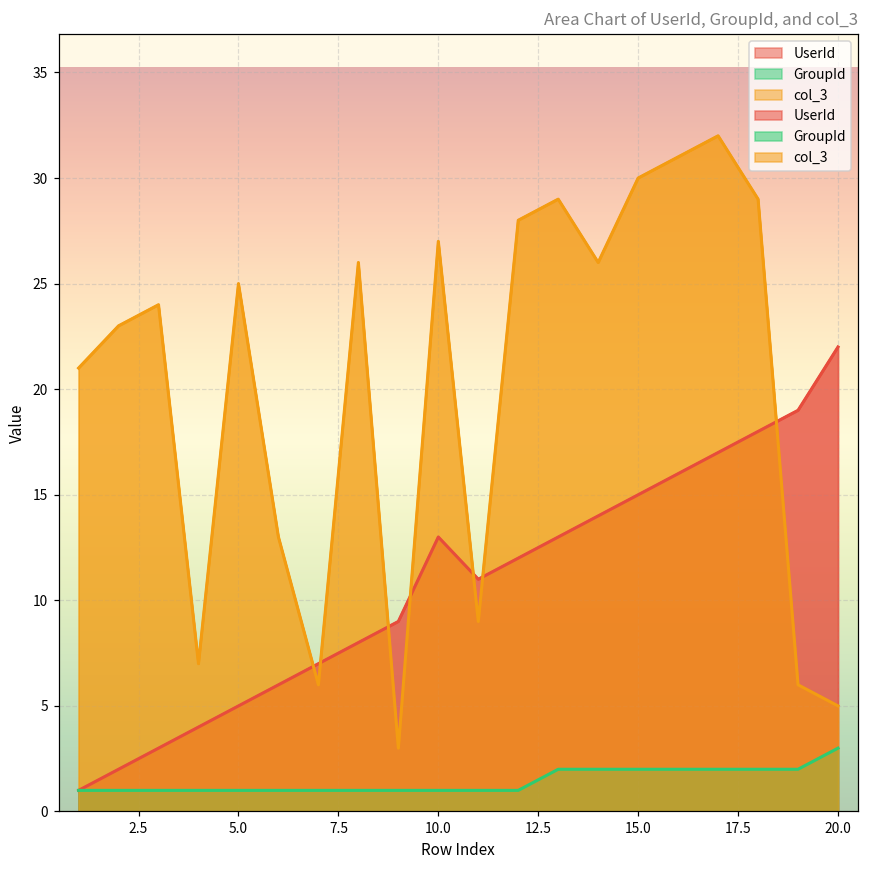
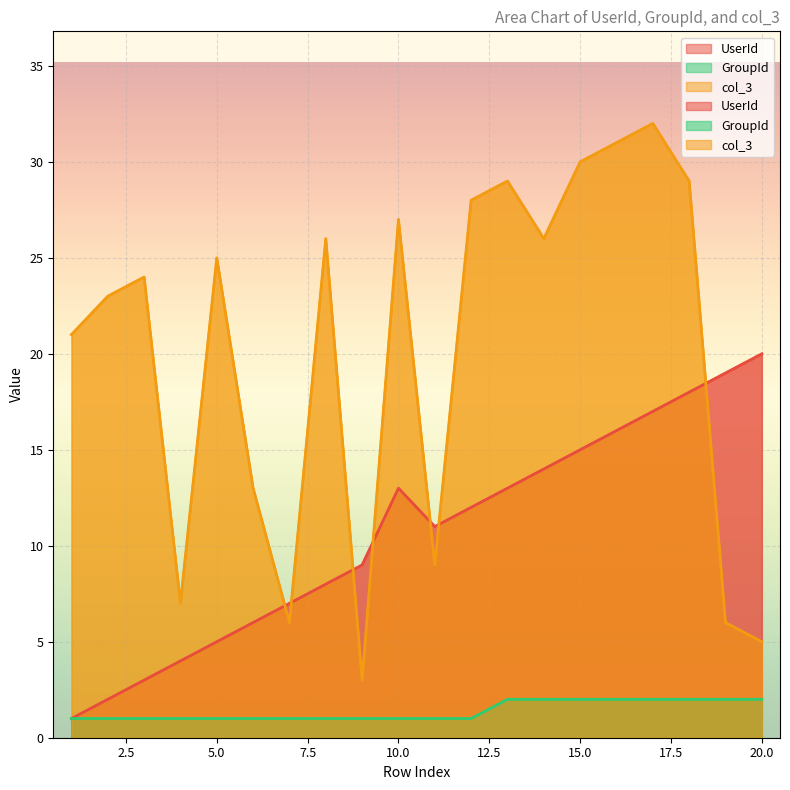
UserId, 20.0: 22 -> 20
GroupId, 20.0: 3 -> 2
